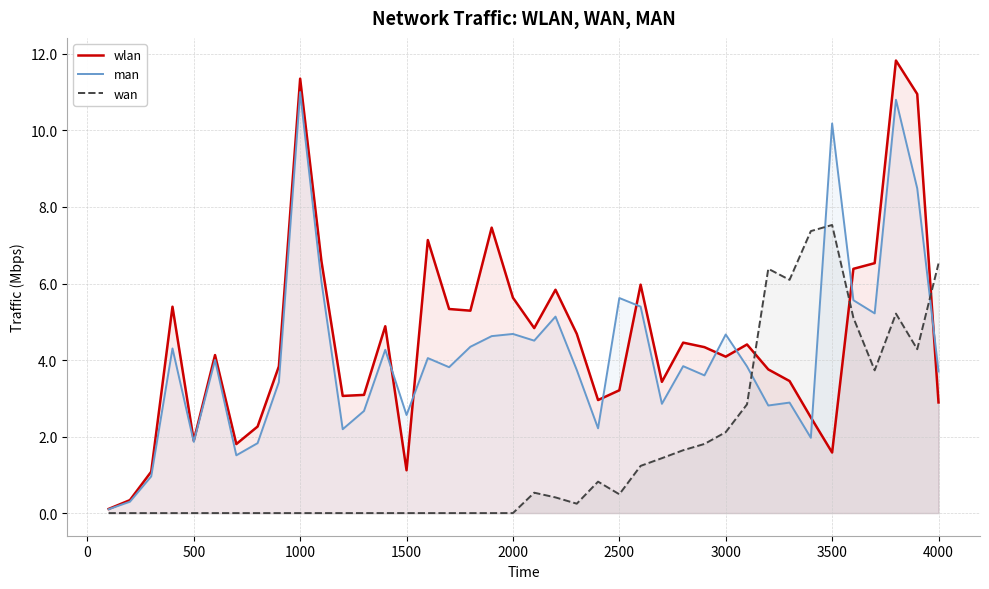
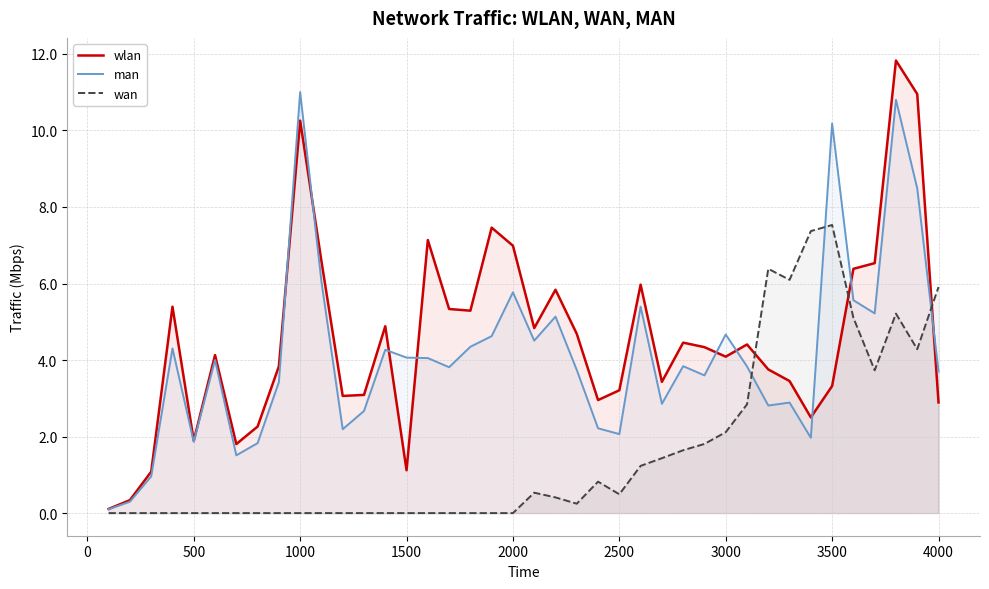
wlan, 1000: 11.4 -> 10.3
man, 1500: 2.6 -> 4.1
wlan, 2000: 5.6 -> 7.0
man, 2000: 4.7 -> 5.8
man, 2500: 5.6 -> 2.1
wlan, 3500: 1.6 -> 3.3
wan, 4000: 6.5 -> 5.9
